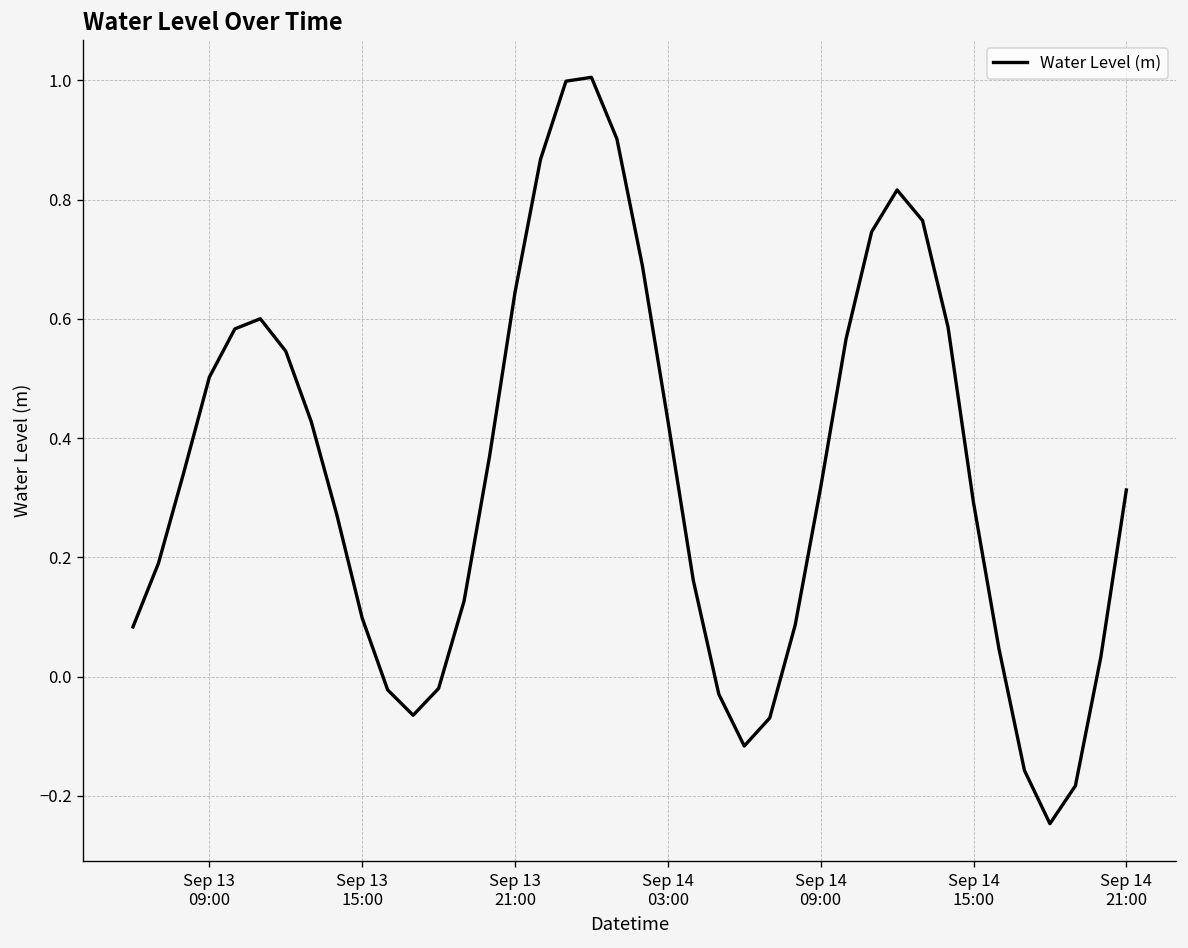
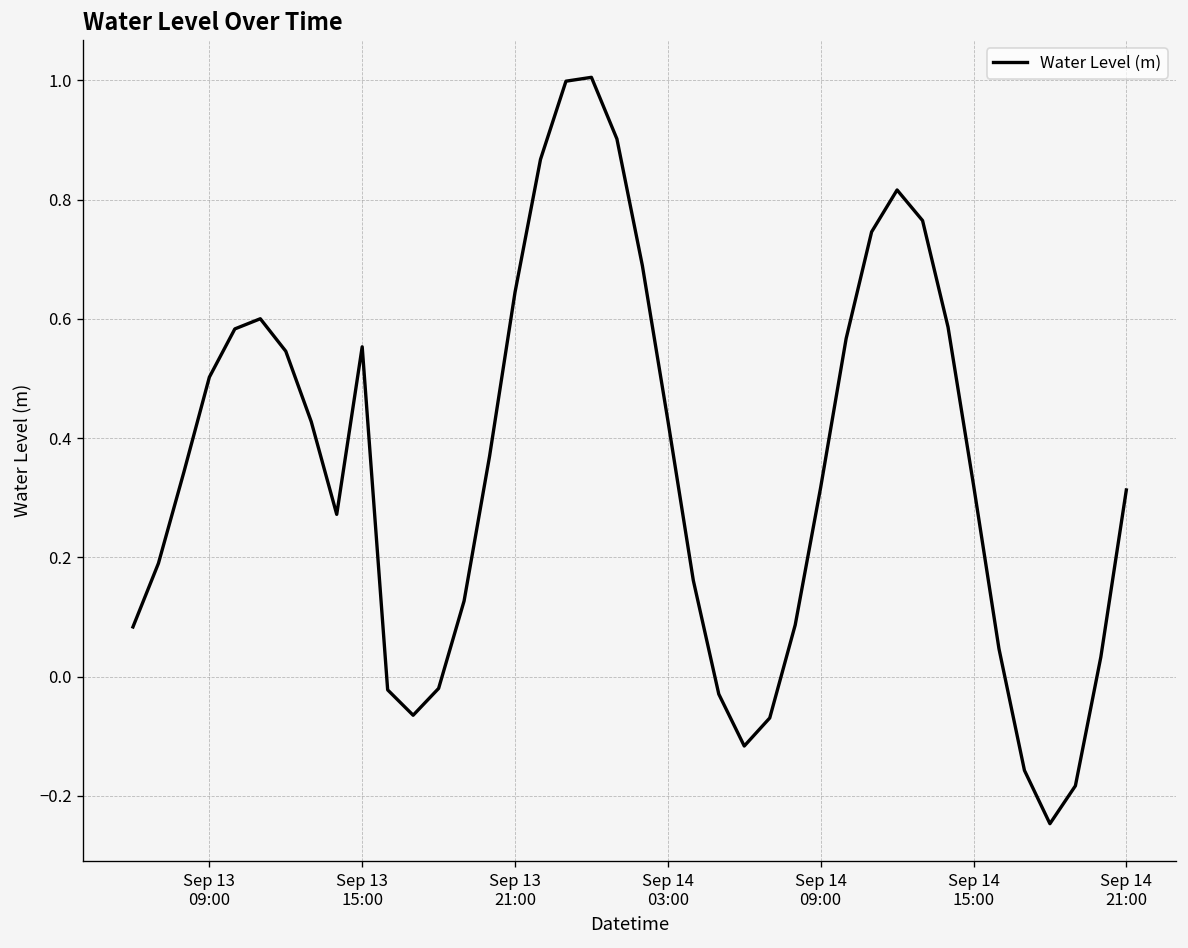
Sep 13 15:00: 0.10 -> 0.55
Sep 14 15:00: 0.29 -> 0.32
